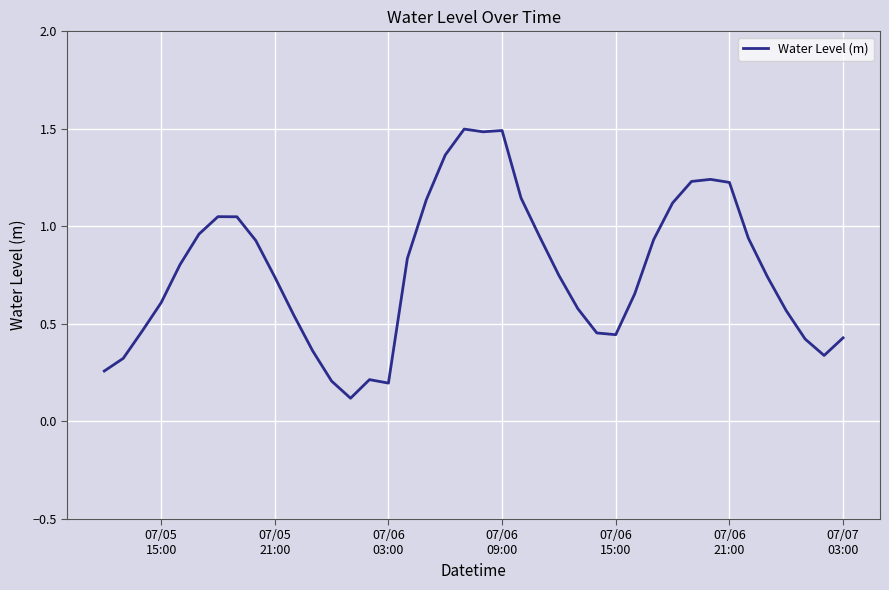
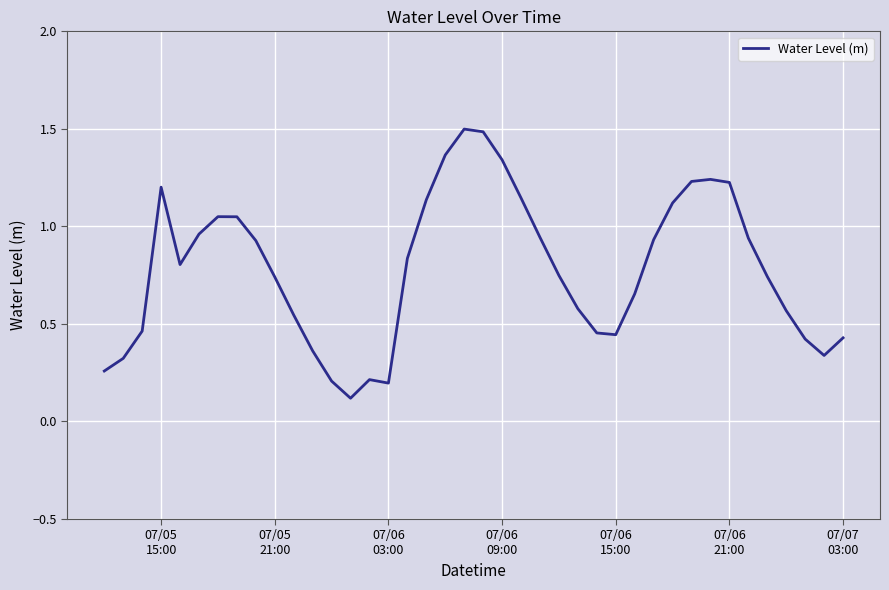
07/05 15:00: 0.61 -> 1.20
07/06 09:00: 1.49 -> 1.34
